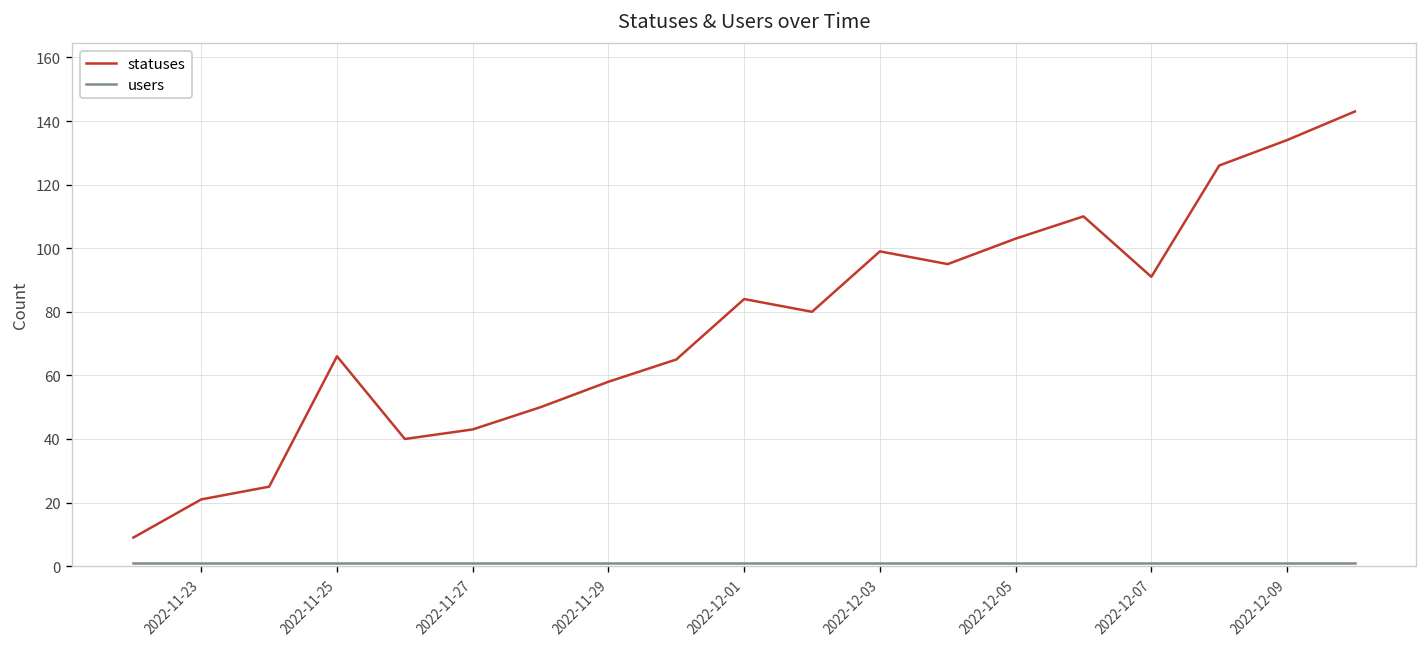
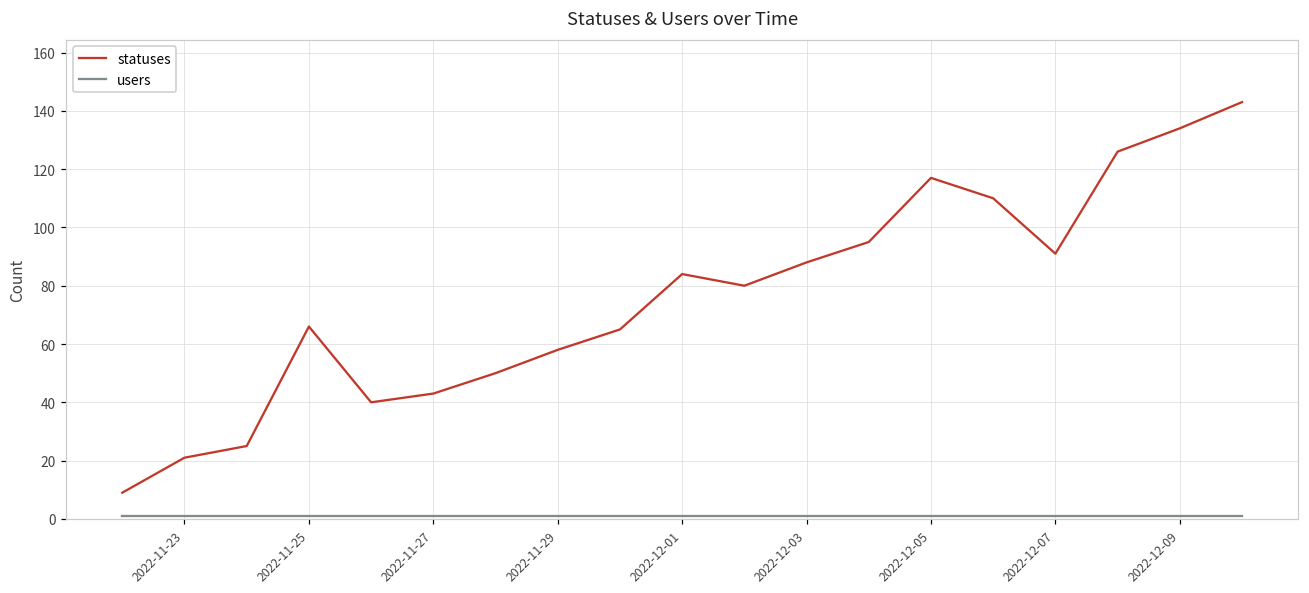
statuses, 2022-12-03: 99 -> 88
statuses, 2022-12-05: 103 -> 117
